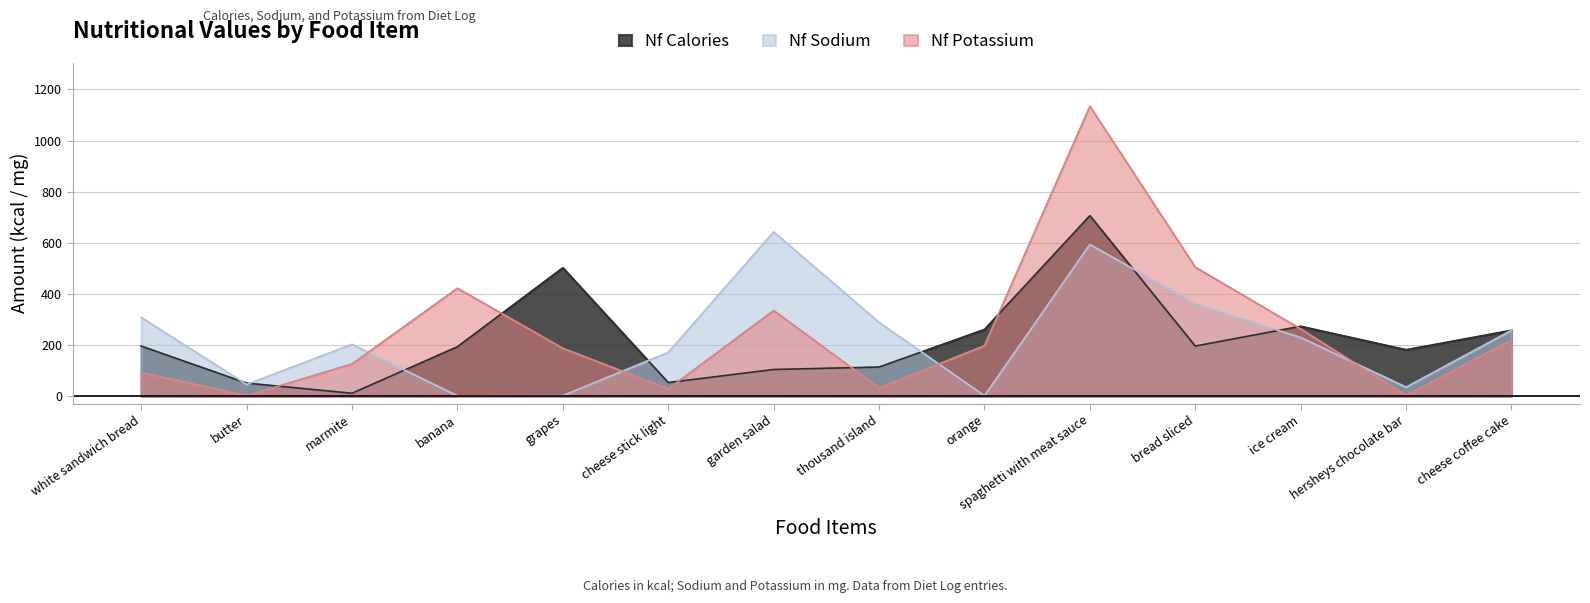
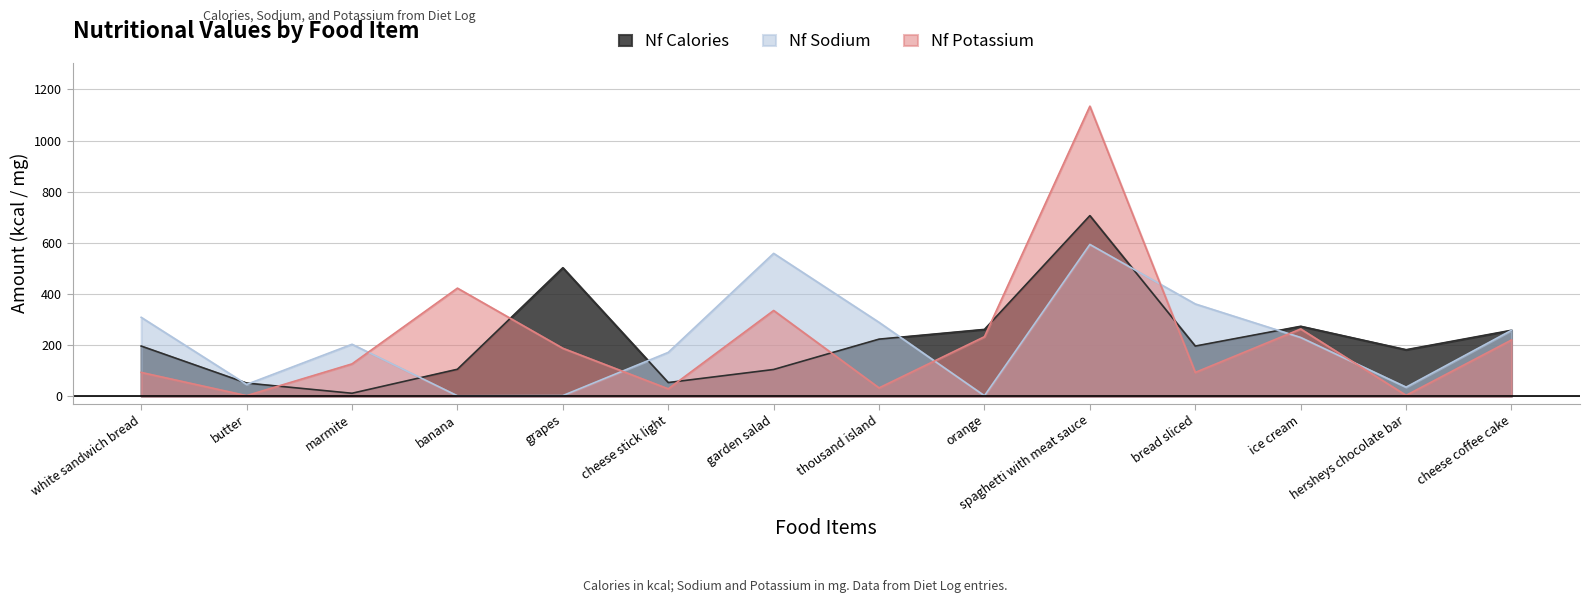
Nf Calories, banana: 190 -> 110
Nf Sodium, garden salad: 640 -> 560
Nf Calories, thousand island: 110 -> 220
Nf Potassium, orange: 200 -> 230
Nf Potassium, bread sliced: 500 -> 90
